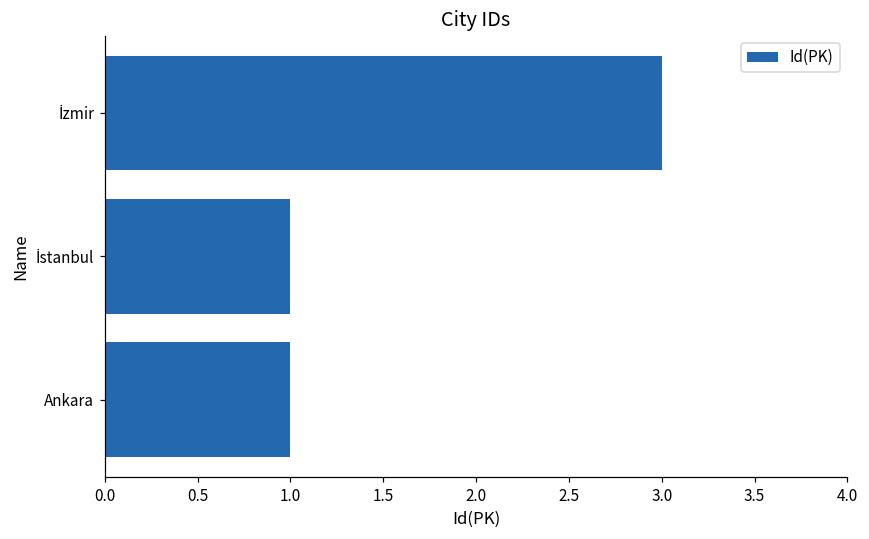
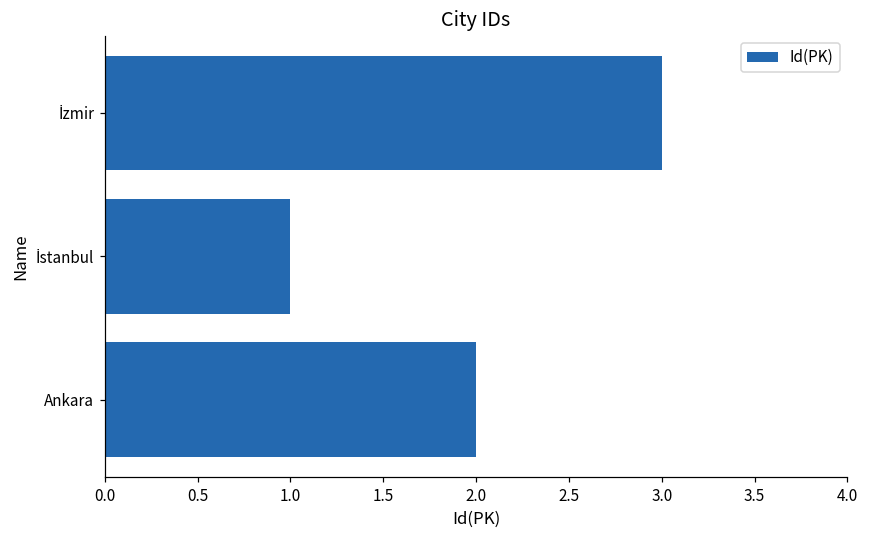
Ankara: 1 -> 2
